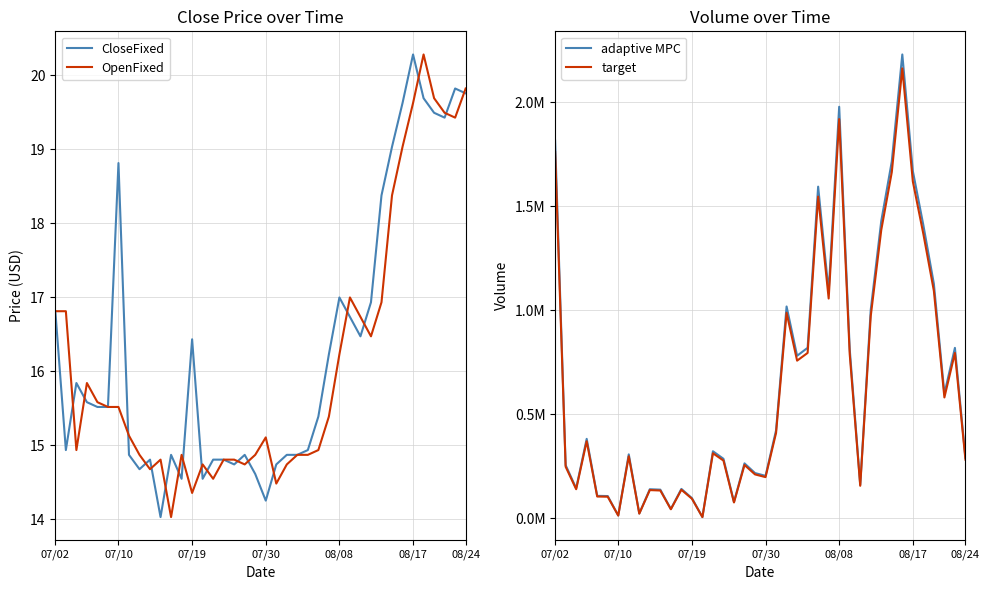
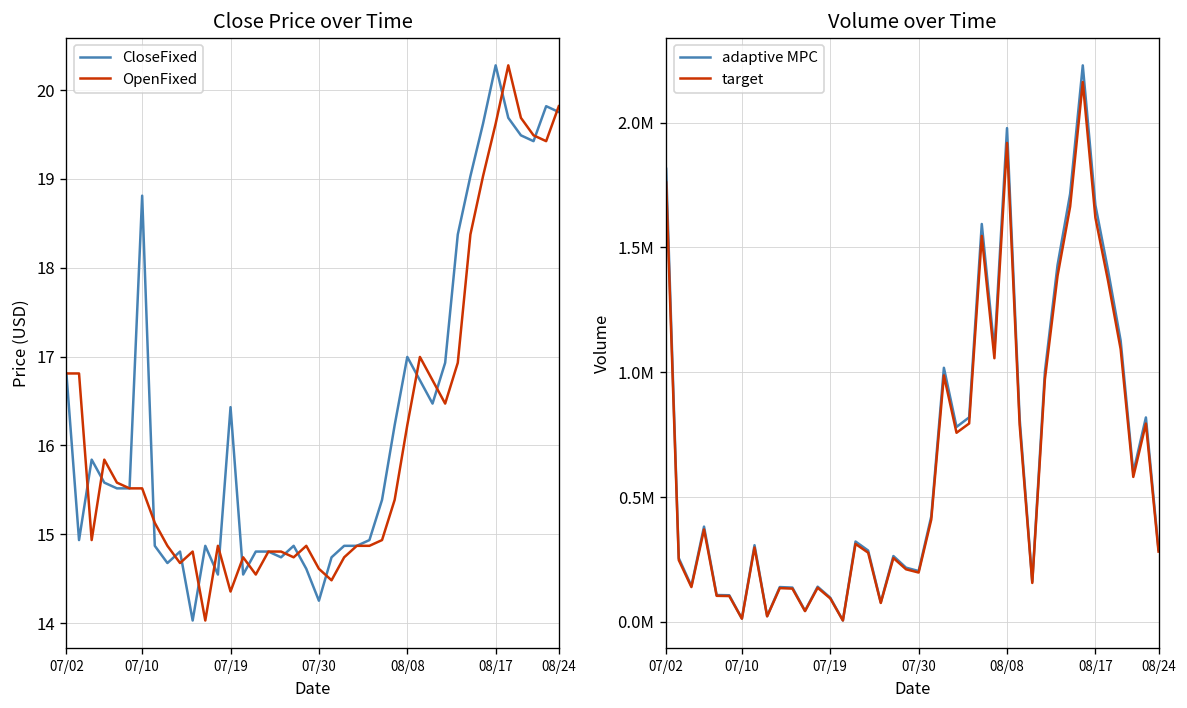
Close Price over Time, OpenFixed, 07/30: 15.1 -> 14.6
